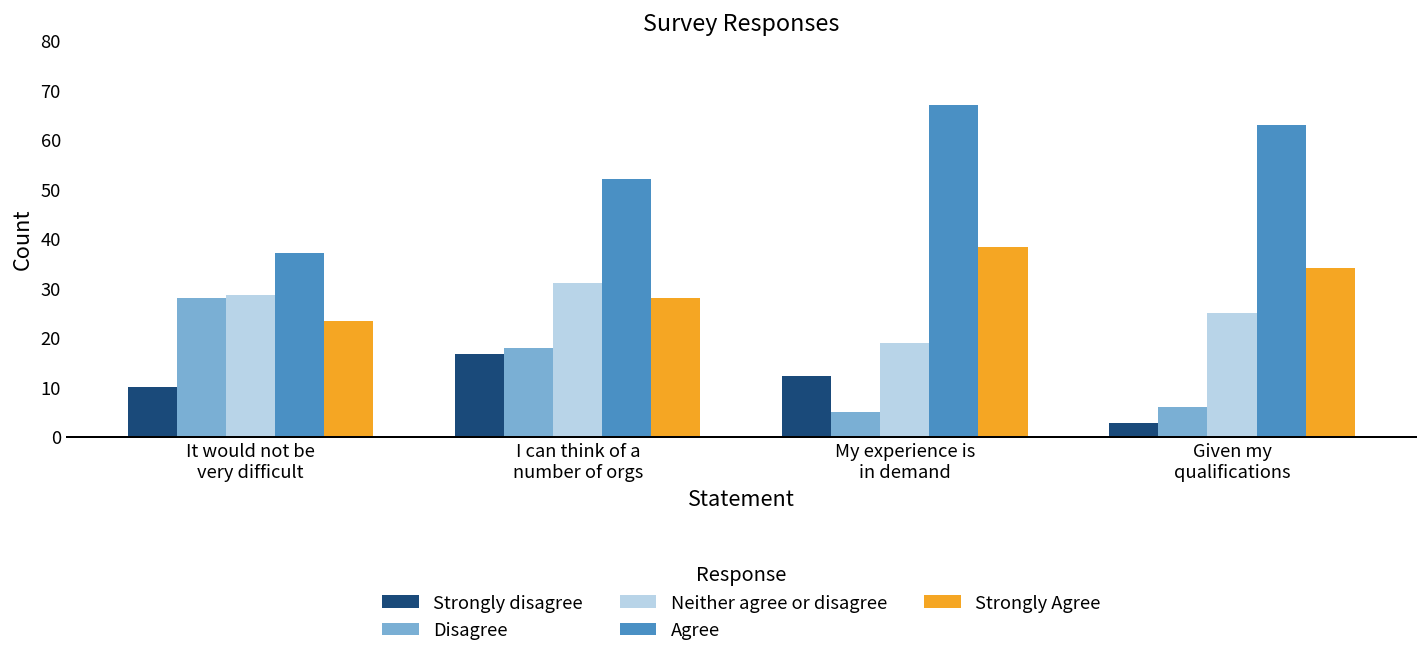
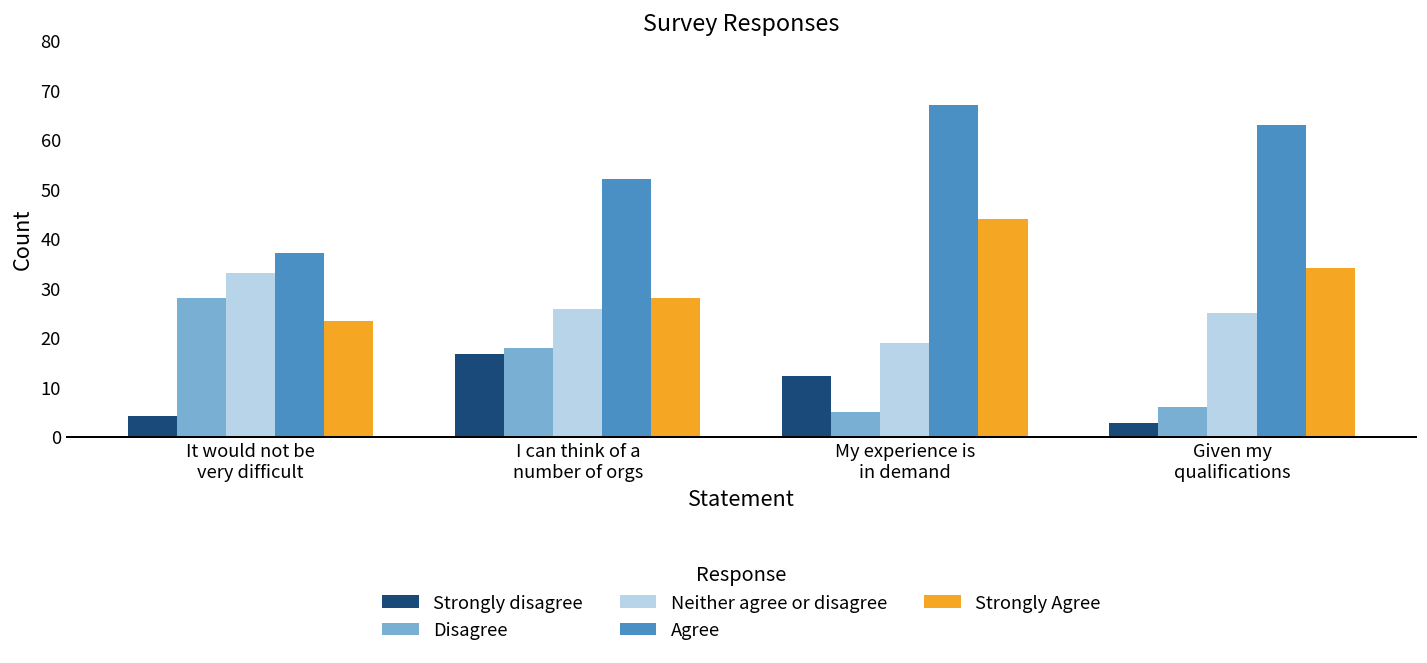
Strongly disagree, It would not be very difficult: 10 -> 4
Neither agree or disagree, It would not be very difficult: 29 -> 33
Neither agree or disagree, I can think of a number of orgs: 31 -> 26
Strongly Agree, My experience is in demand: 38 -> 44
